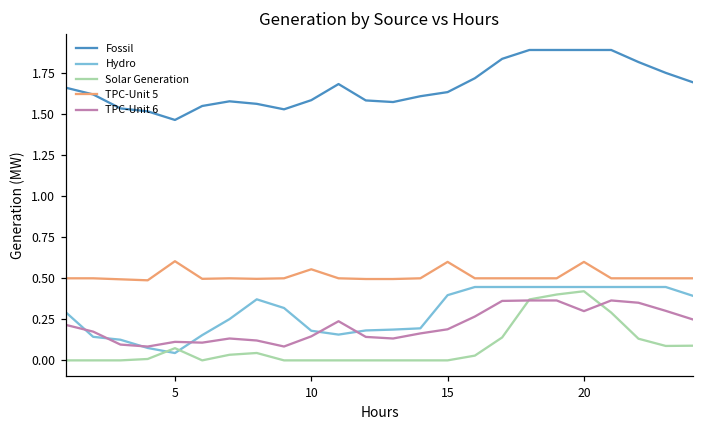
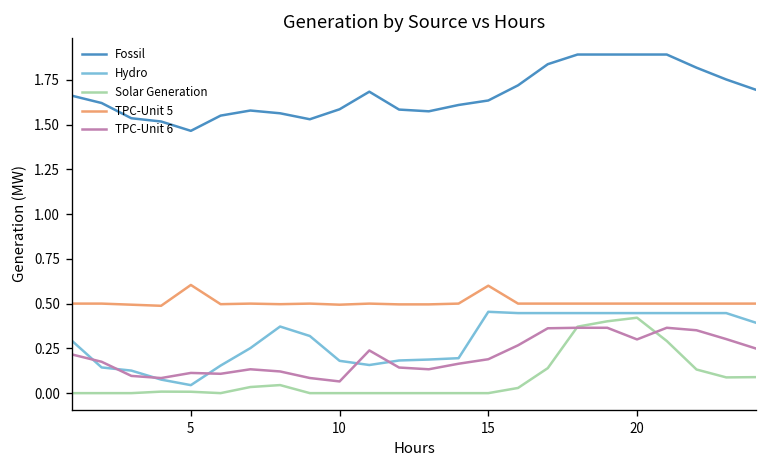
Solar Generation, 5: 0.07 -> 0.01
TPC-Unit 5, 10: 0.56 -> 0.49
TPC-Unit 6, 10: 0.15 -> 0.07
Hydro, 15: 0.40 -> 0.45
TPC-Unit 5, 20: 0.6 -> 0.5
